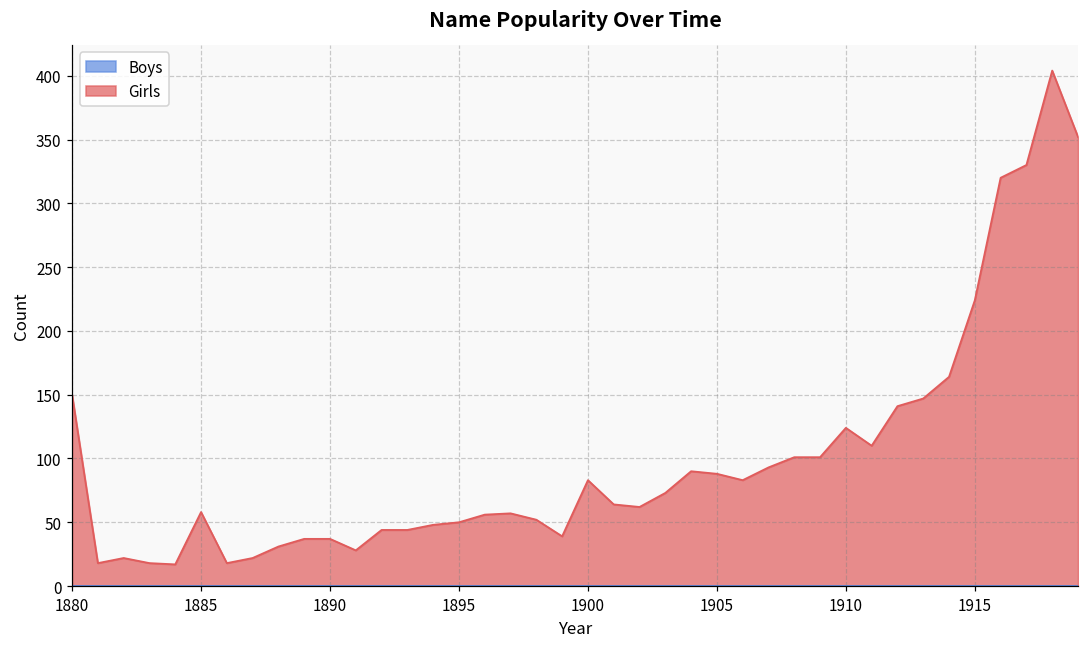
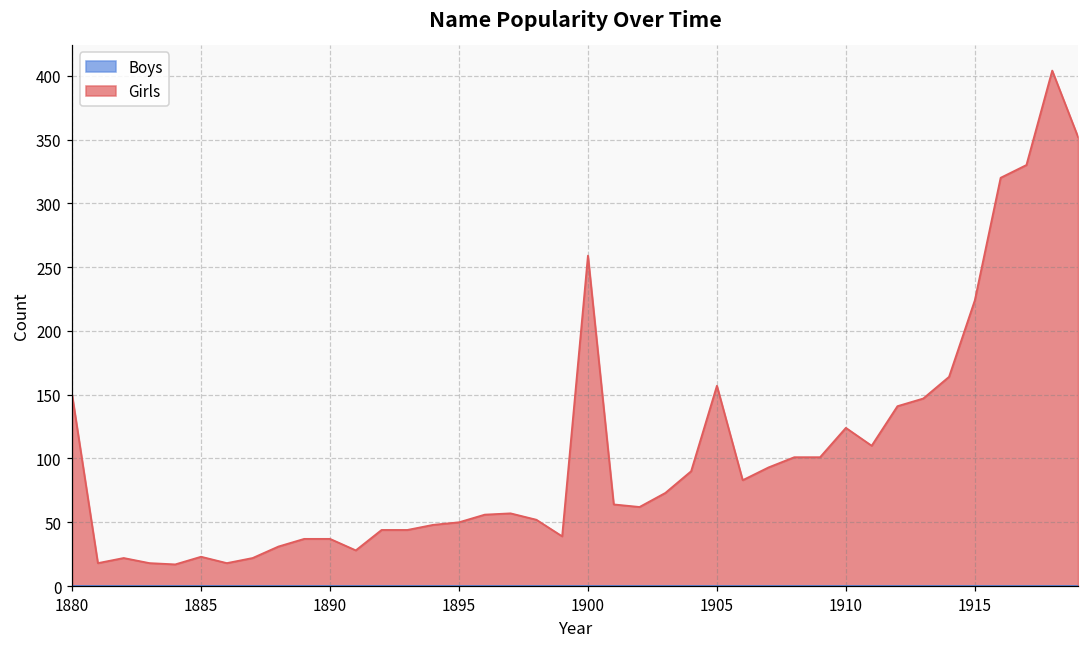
Girls, 1885: 58 -> 23
Girls, 1900: 83 -> 259
Girls, 1905: 88 -> 157
